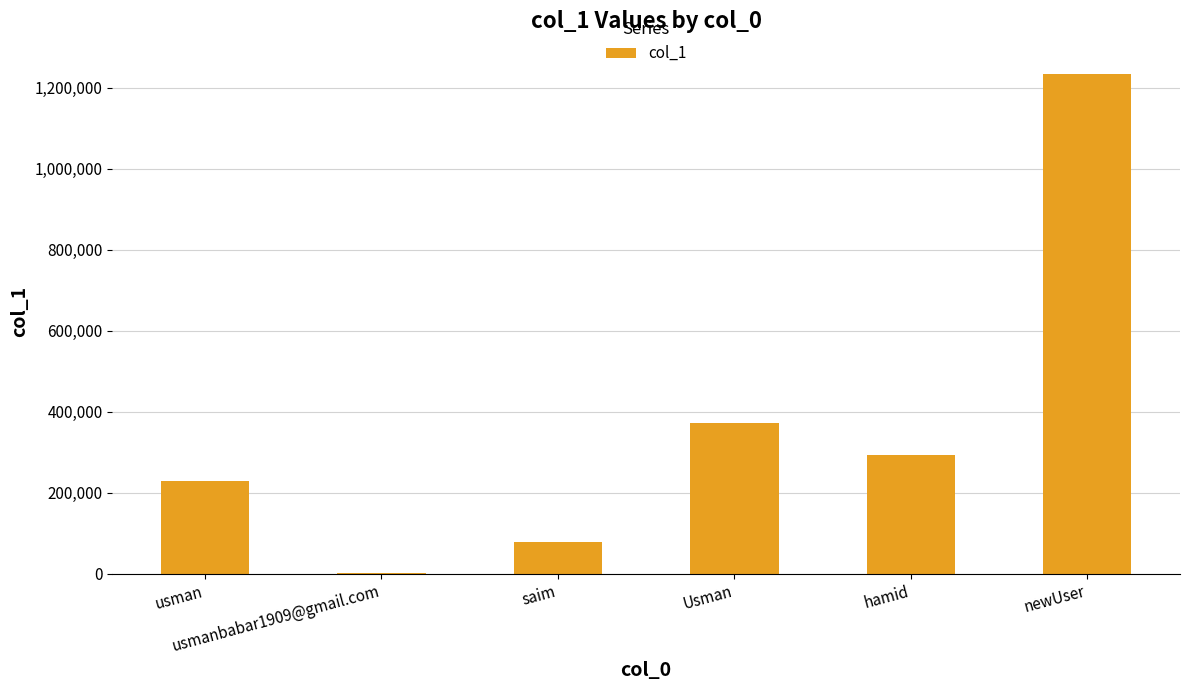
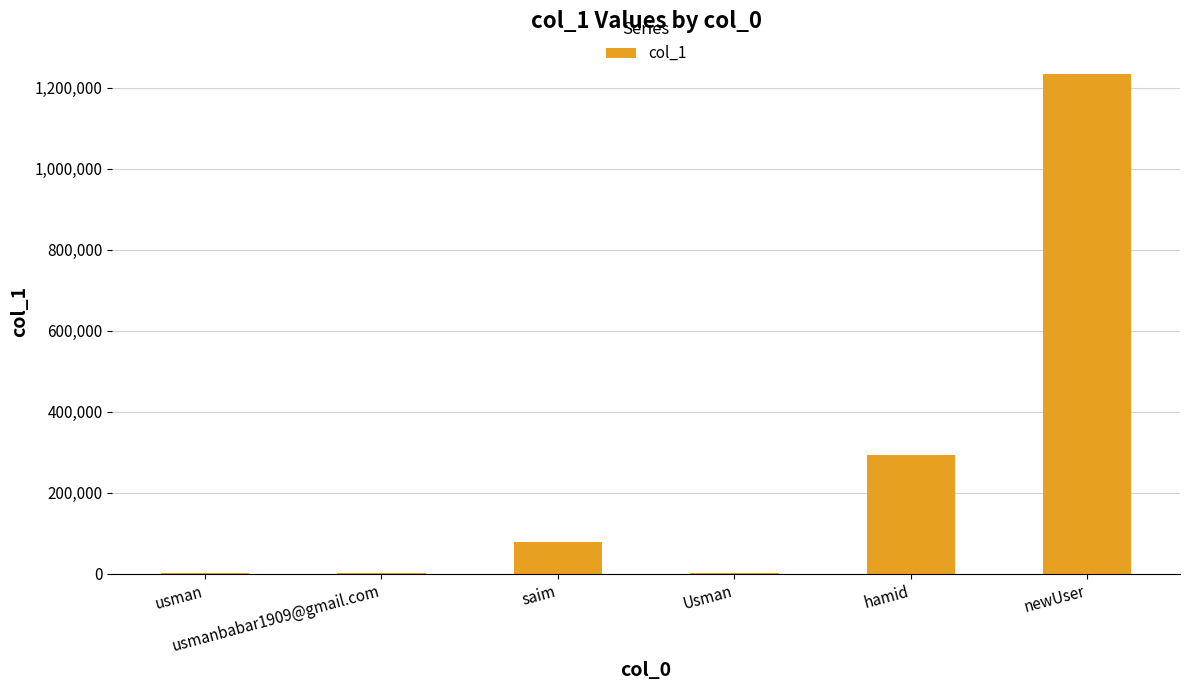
usman: 230,000 -> 0
Usman: 370,000 -> 0
